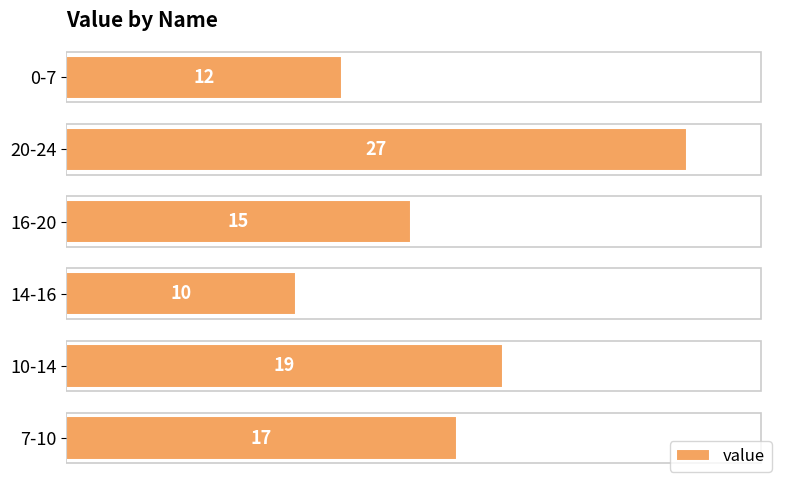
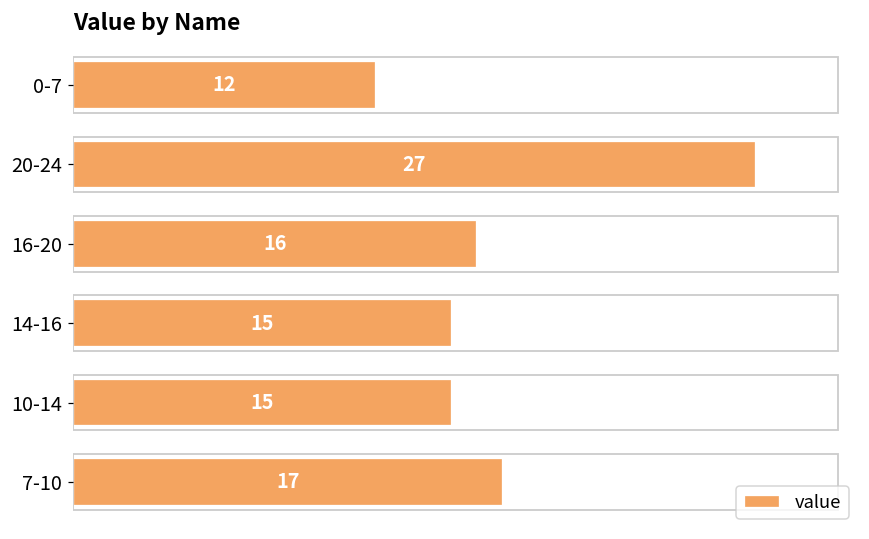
16-20: 15 -> 16
14-16: 10 -> 15
10-14: 19 -> 15
